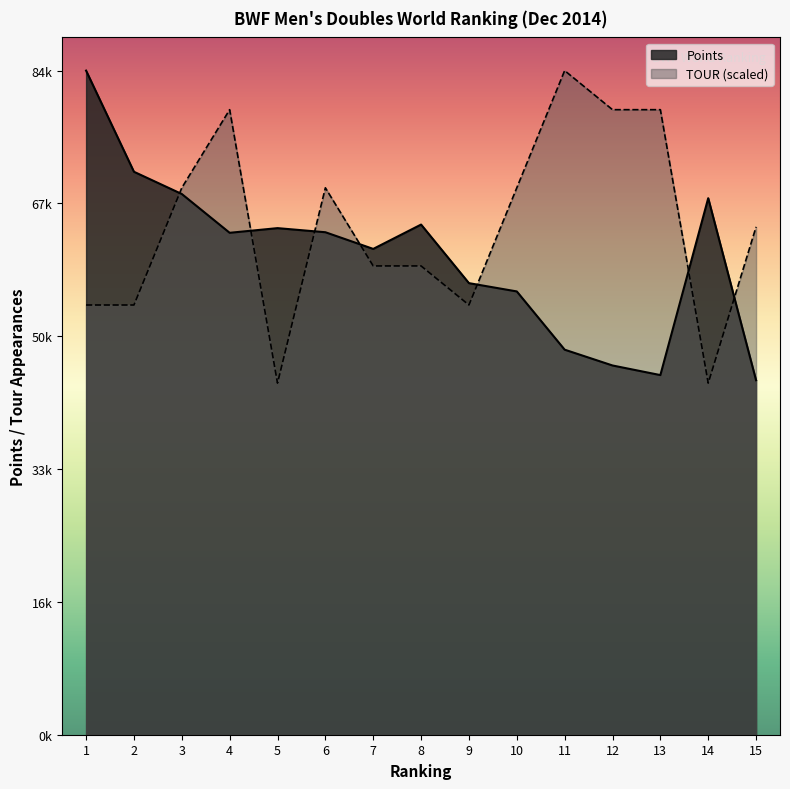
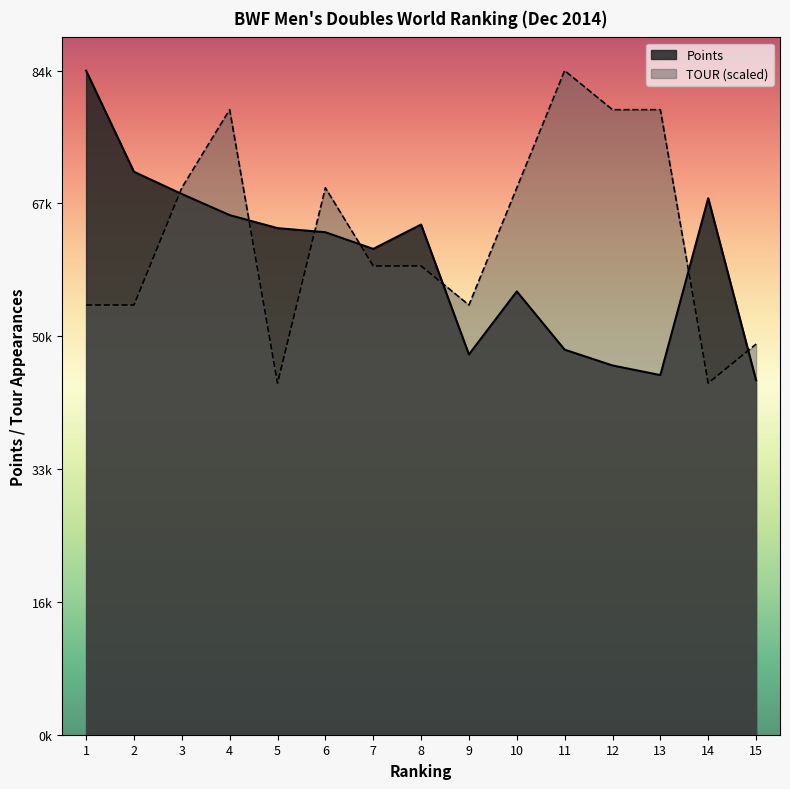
Points, 4: 64000 -> 66000
Points, 9: 57000 -> 48000
TOUR (scaled), 15: 64000 -> 50000
